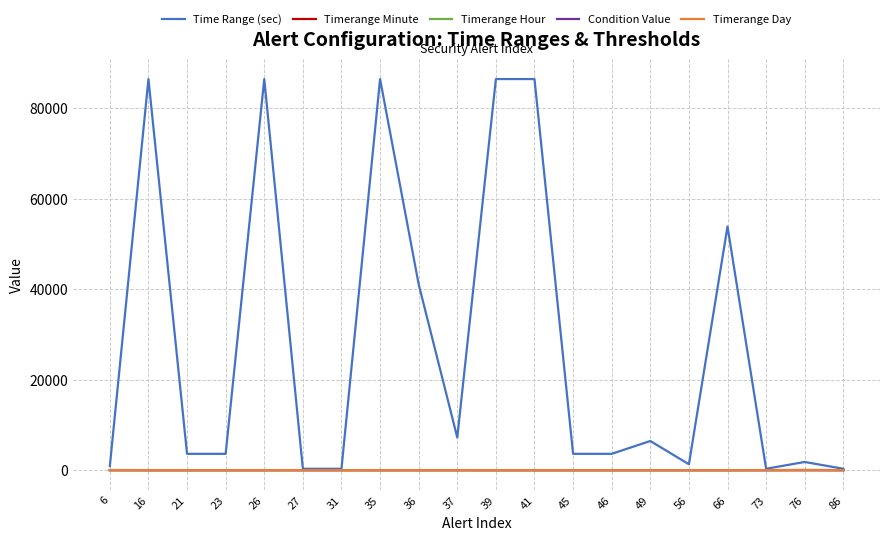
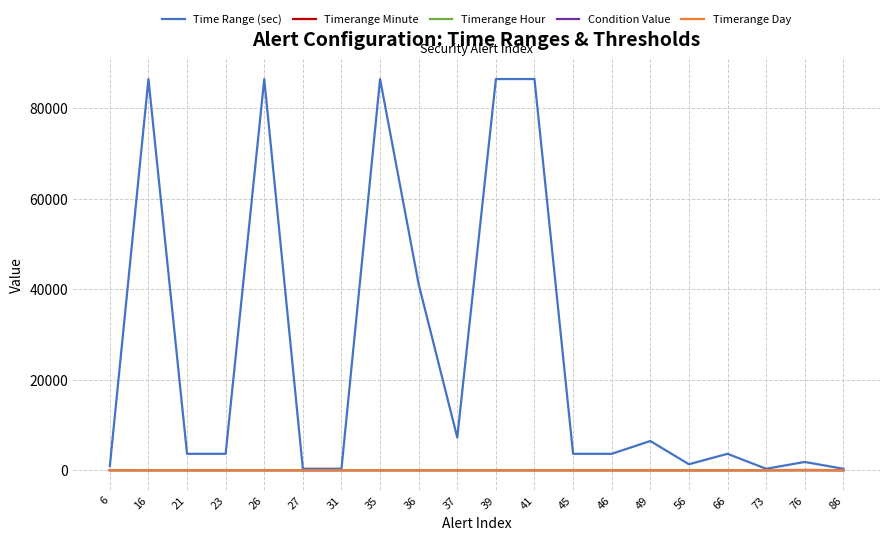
Time Range (sec), 66: 54000 -> 4000
